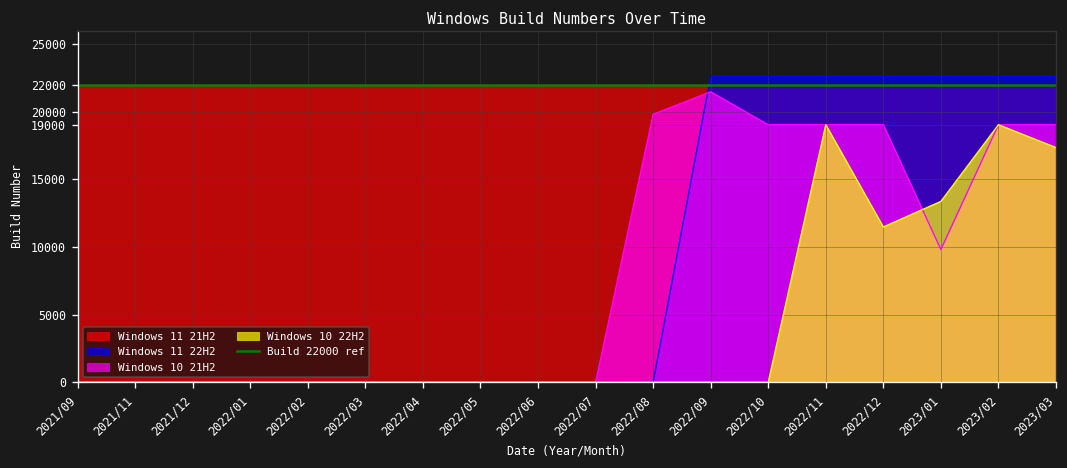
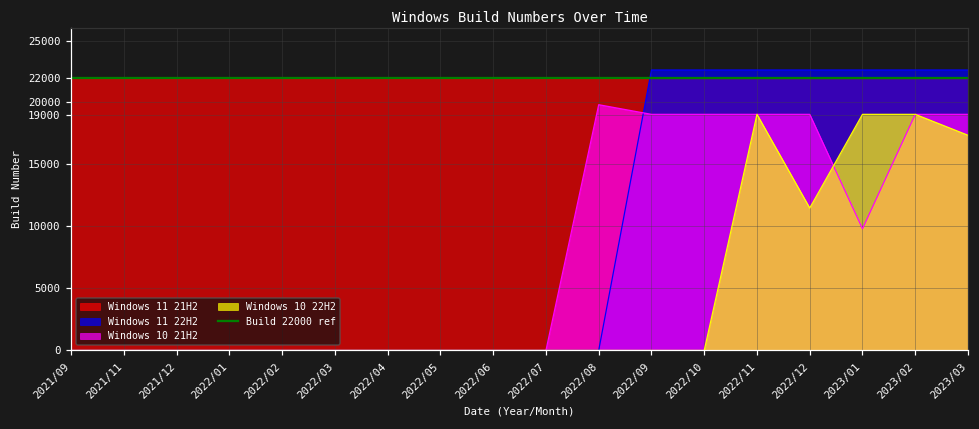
Windows 10 21H2, 2022/09: 21500 -> 19000
Windows 10 22H2, 2023/01: 13400 -> 19000
